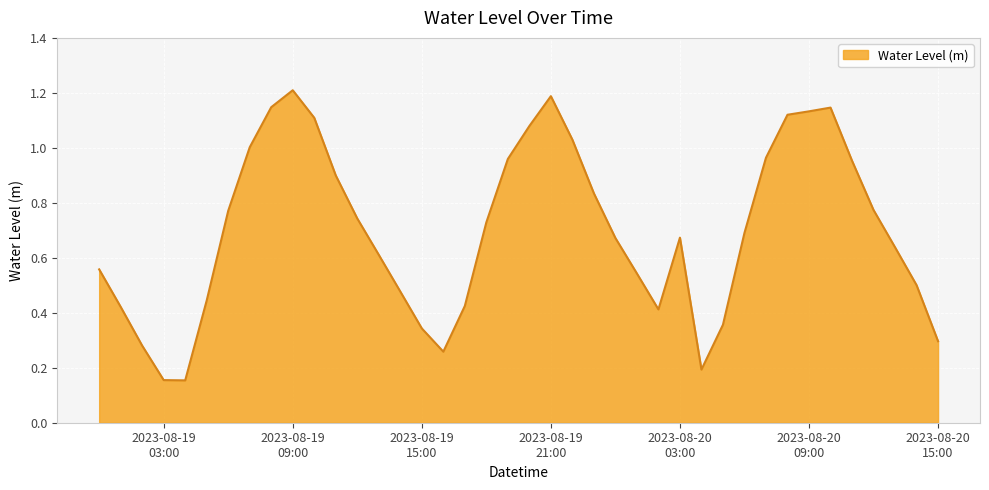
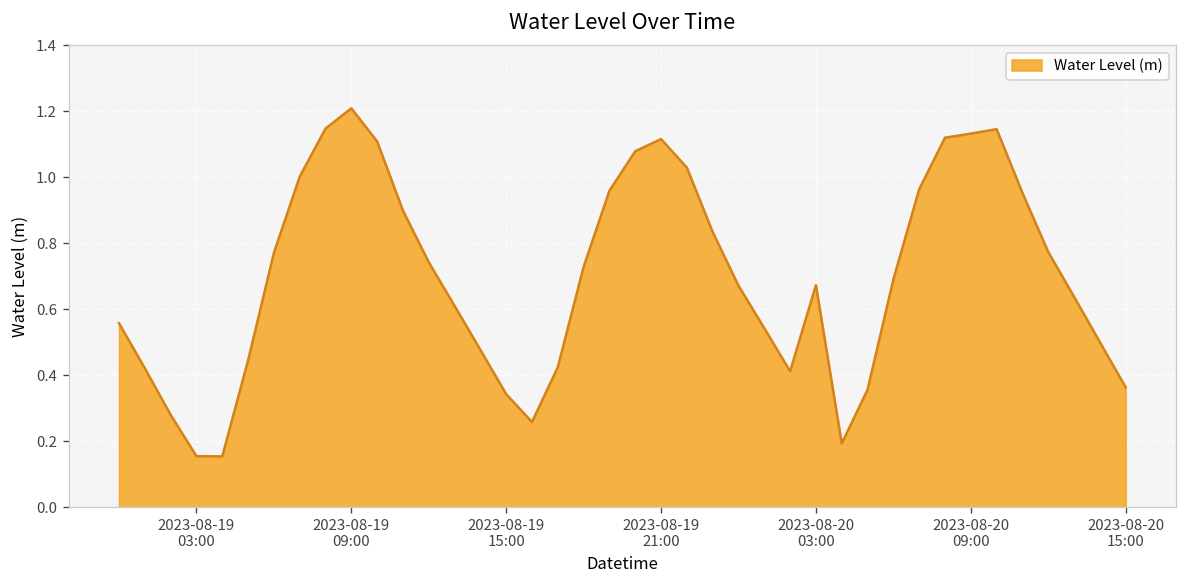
2023-08-19 21:00: 1.19 -> 1.12
2023-08-20 15:00: 0.30 -> 0.36
